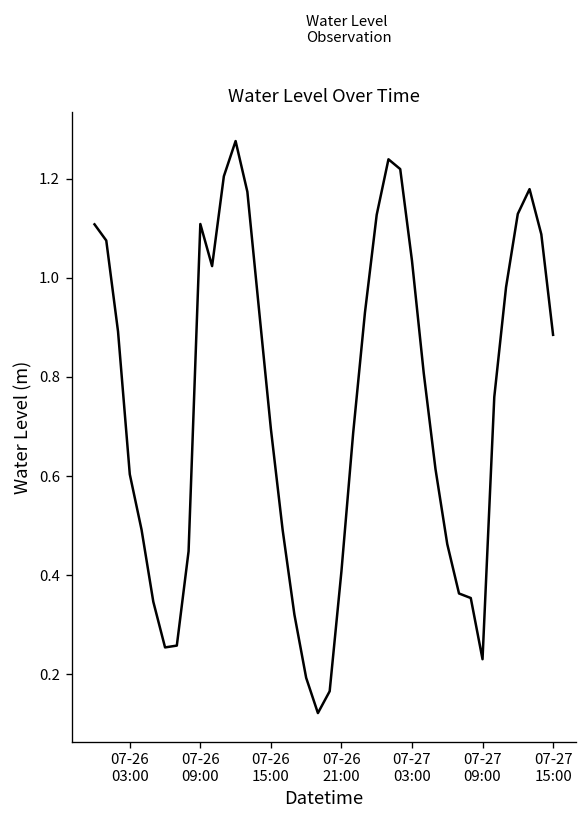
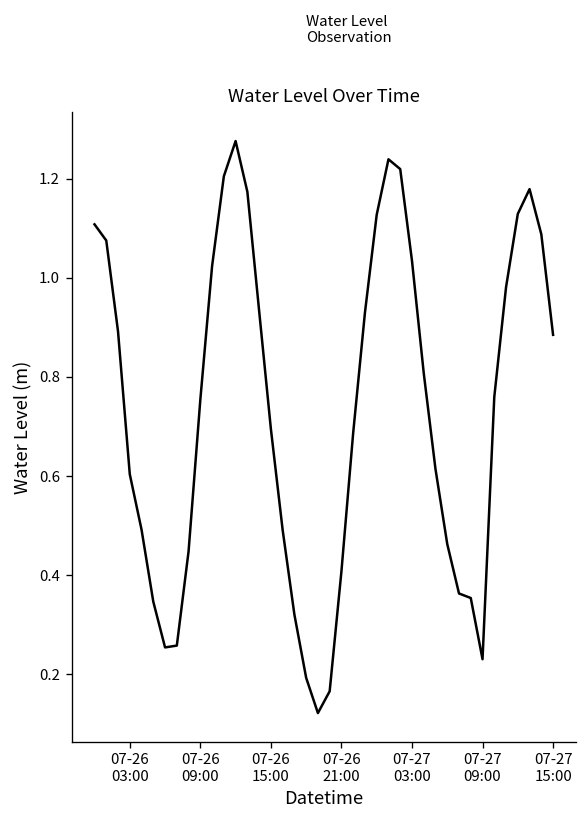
07-26 09:00: 1.11 -> 0.75
